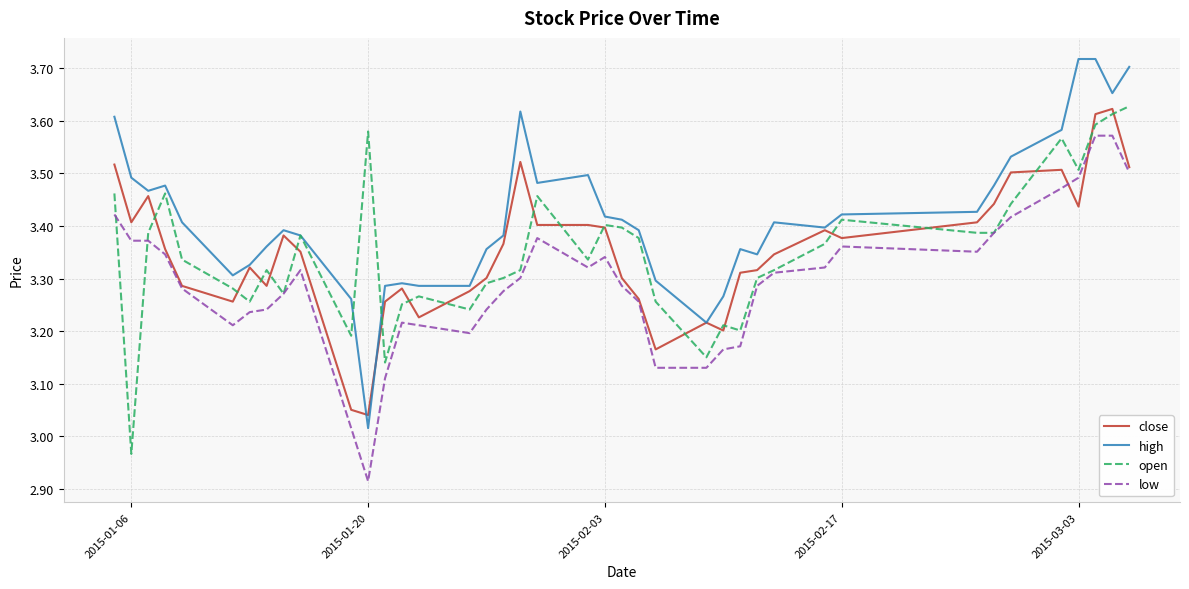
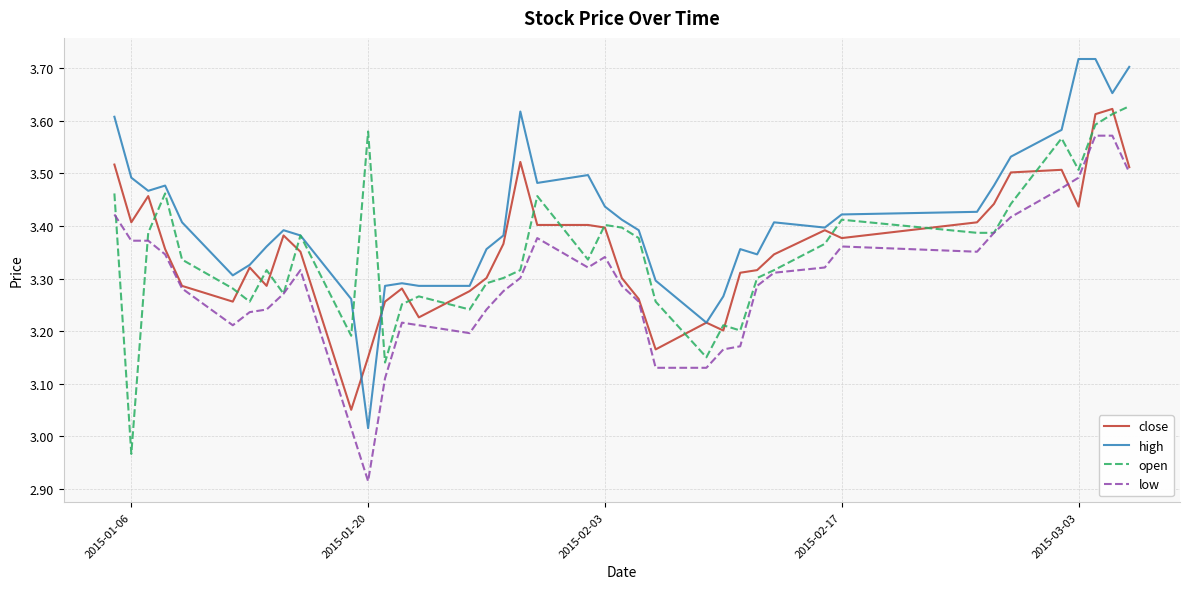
close, 2015-01-20: 3.04 -> 3.15
high, 2015-02-03: 3.42 -> 3.44
